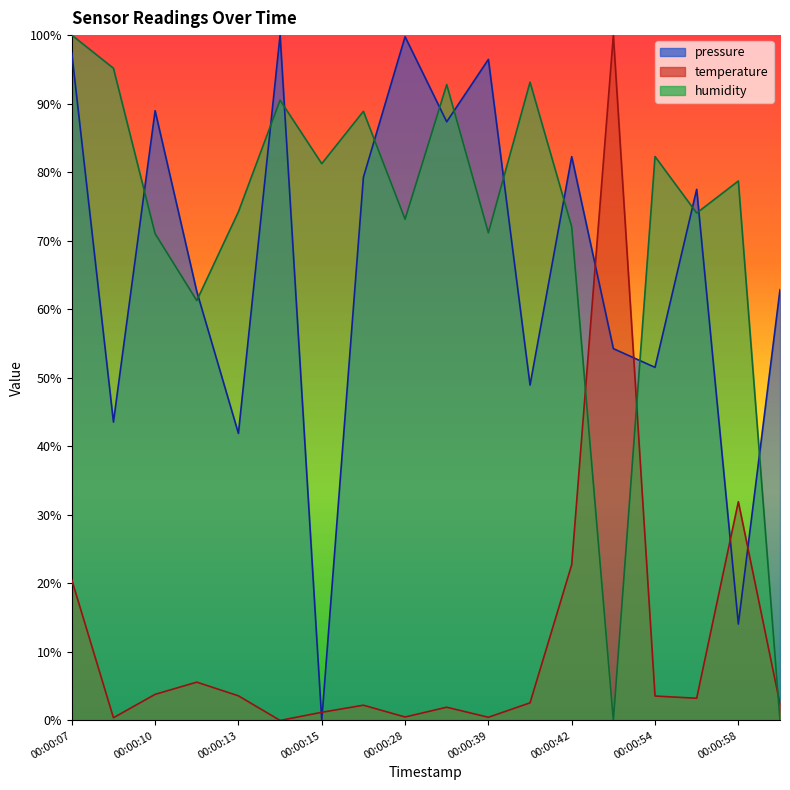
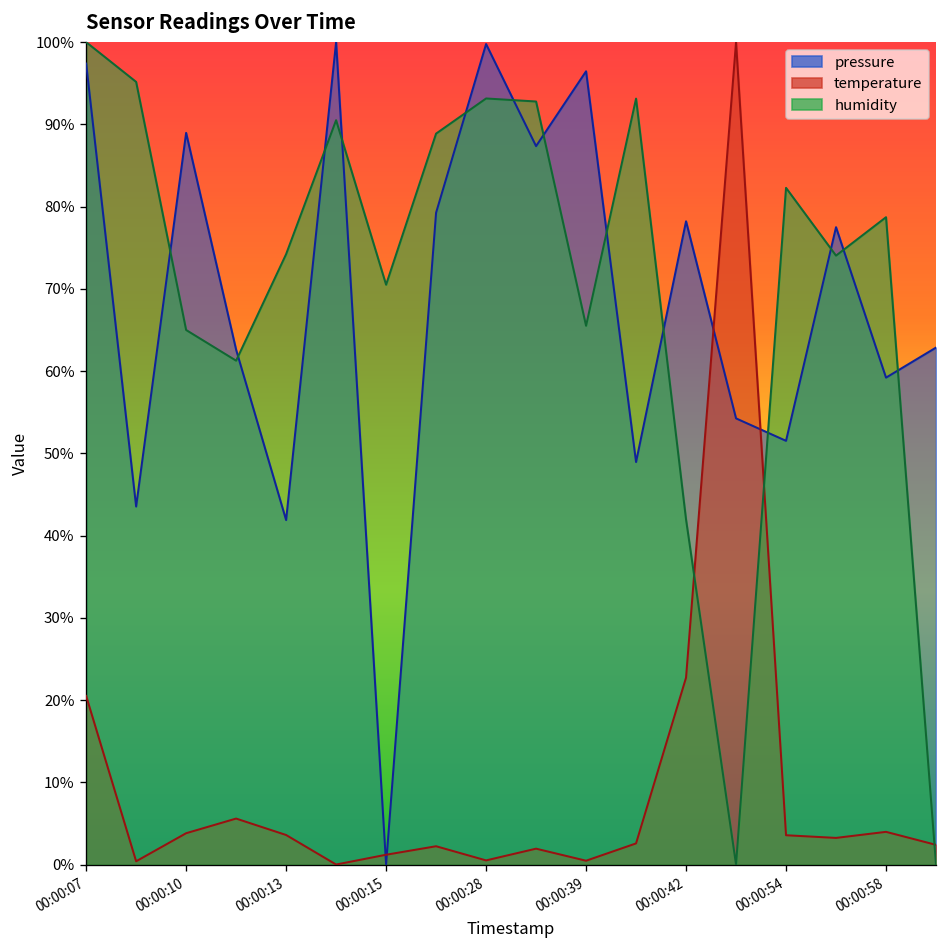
humidity, 00:00:10: 71% -> 65%
humidity, 00:00:15: 81% -> 71%
humidity, 00:00:28: 73% -> 93%
humidity, 00:00:39: 71% -> 66%
pressure, 00:00:42: 82% -> 78%
humidity, 00:00:42: 72% -> 42%
pressure, 00:00:58: 14% -> 59%
temperature, 00:00:58: 32% -> 4%
